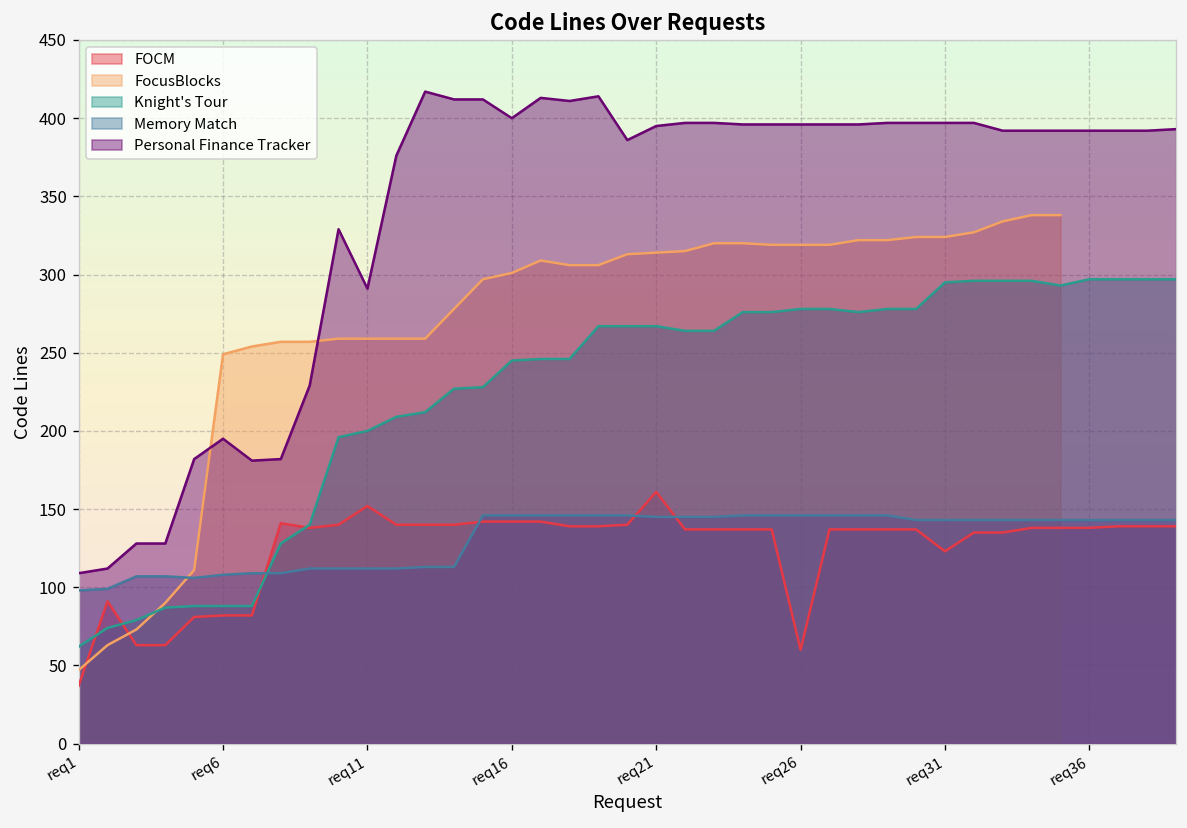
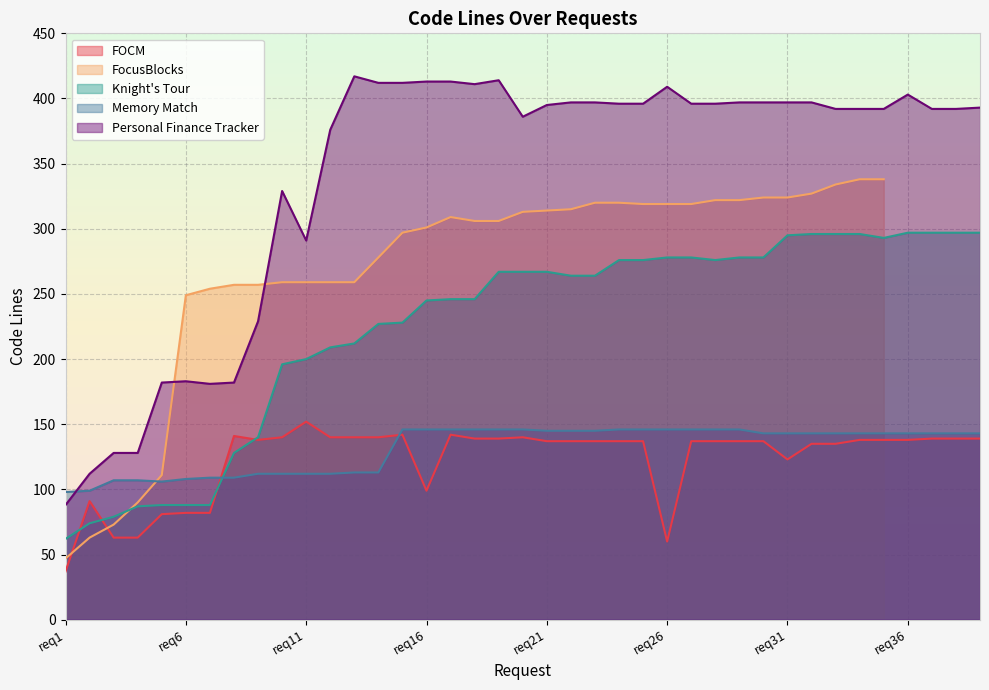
Personal Finance Tracker, req1: 109 -> 88
Personal Finance Tracker, req6: 195 -> 183
FOCM, req16: 142 -> 99
Personal Finance Tracker, req16: 400 -> 413
FOCM, req21: 161 -> 137
Personal Finance Tracker, req26: 396 -> 409
Personal Finance Tracker, req36: 392 -> 403
